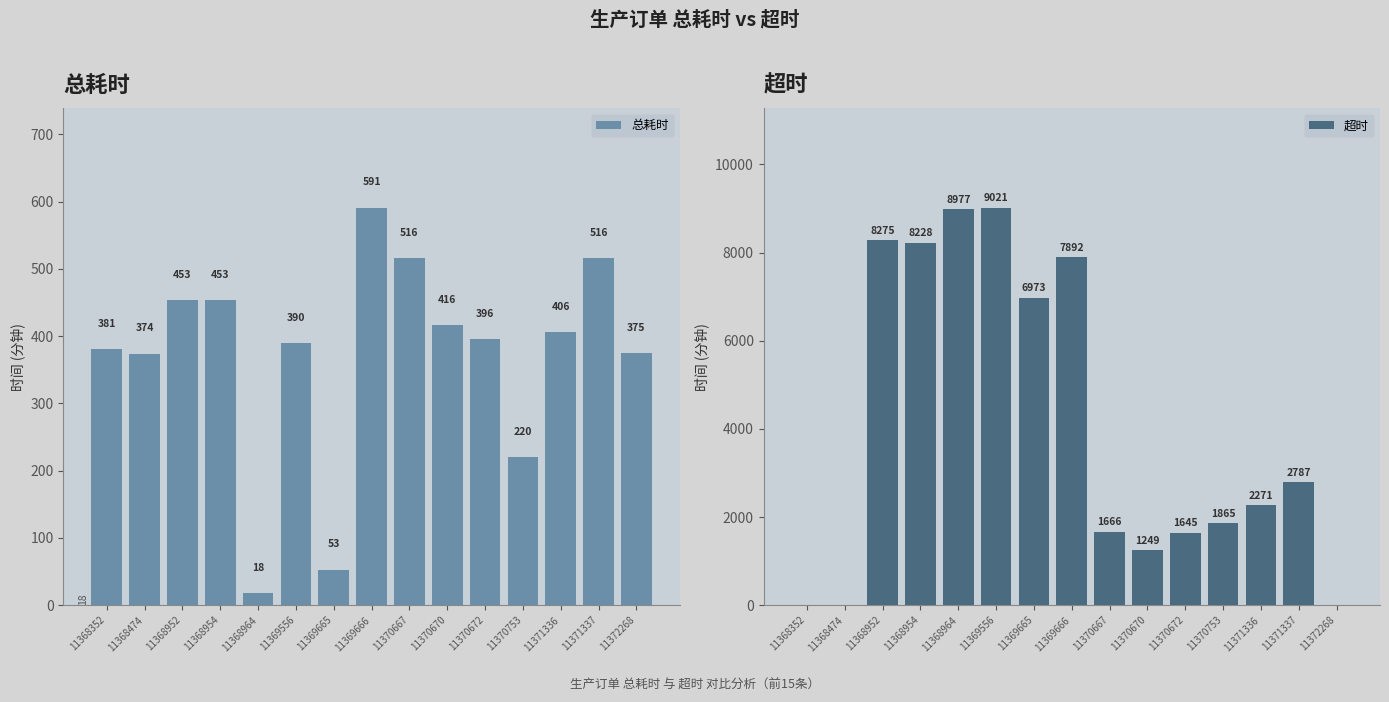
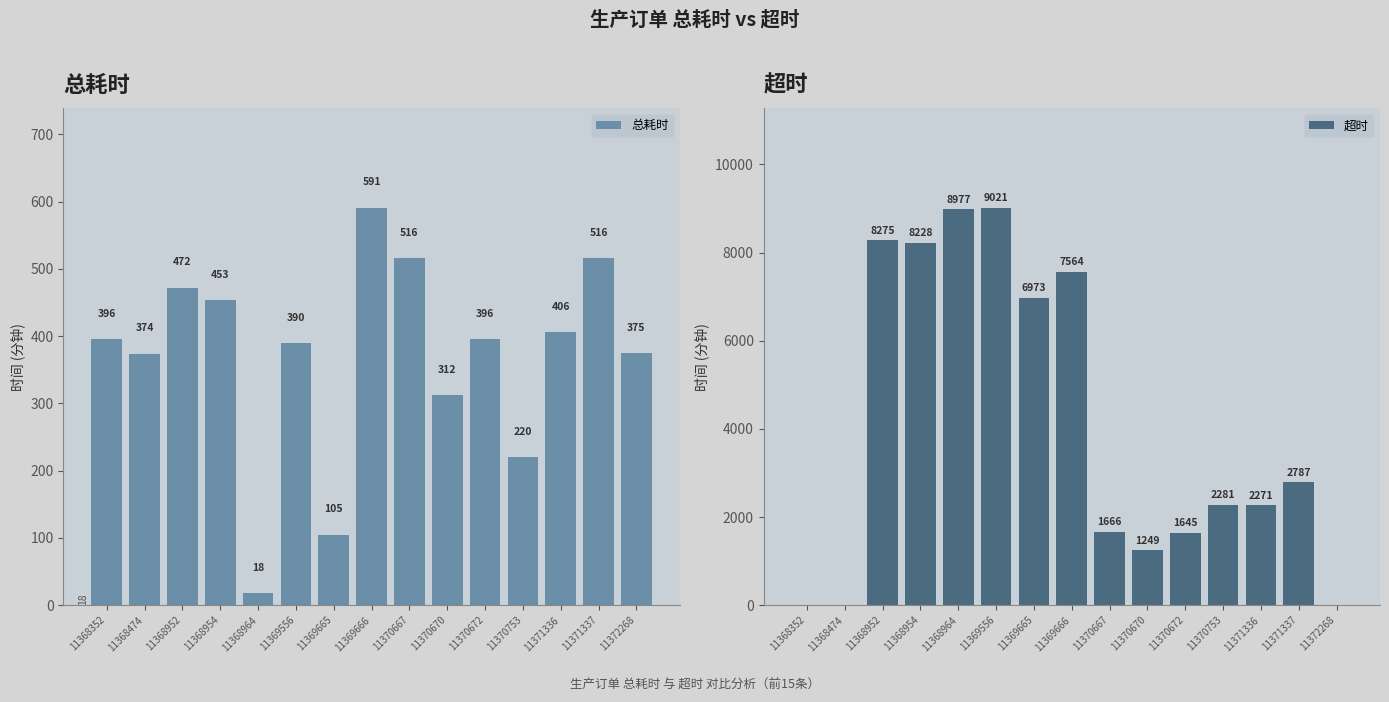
总耗时, 11368352: 381 -> 396
总耗时, 11368952: 453 -> 472
总耗时, 11369665: 53 -> 105
总耗时, 11370670: 416 -> 312
超时, 11369666: 7892 -> 7564
超时, 11370753: 1865 -> 2281
